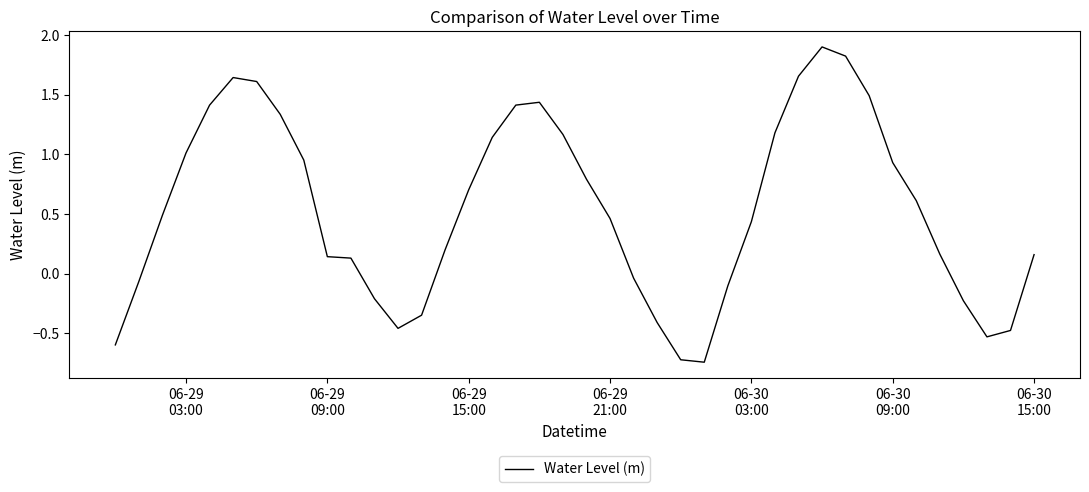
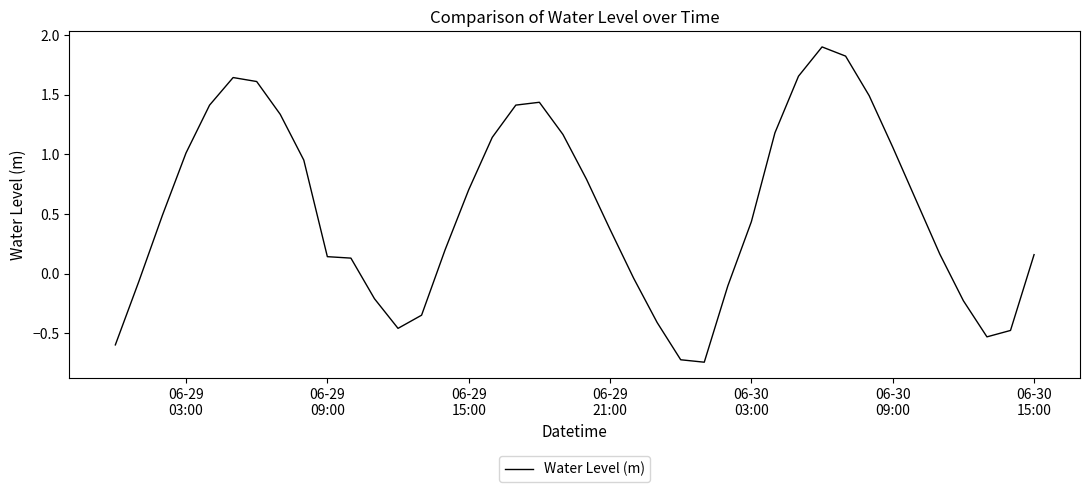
06-29 21:00: 0.46 -> 0.37
06-30 09:00: 0.93 -> 1.06
